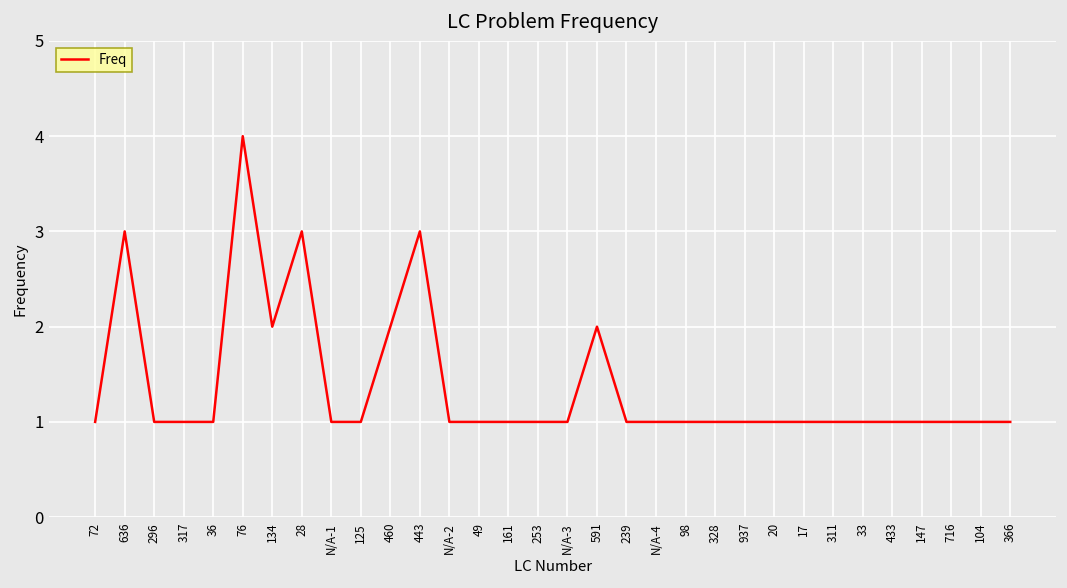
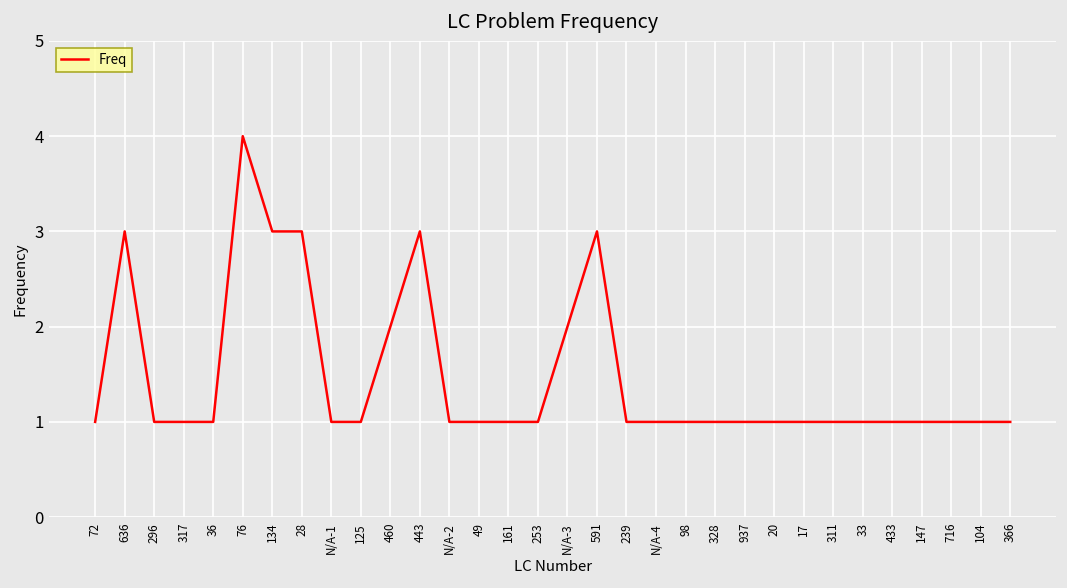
134: 2 -> 3
N/A-3: 1 -> 2
591: 2 -> 3
